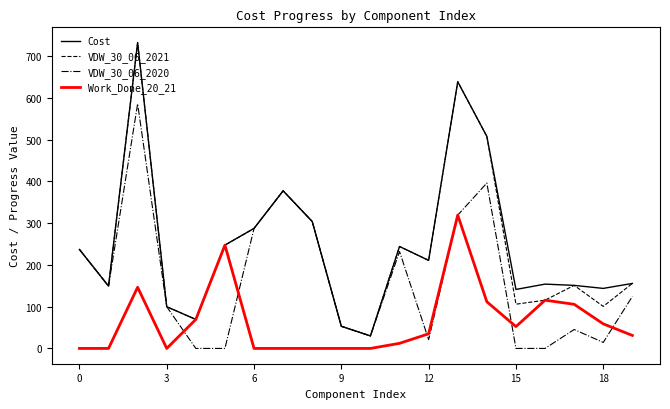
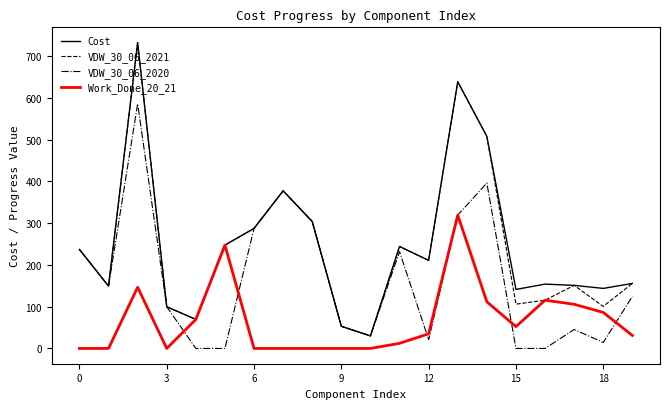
Work_Done_20_21, 18: 60 -> 90
